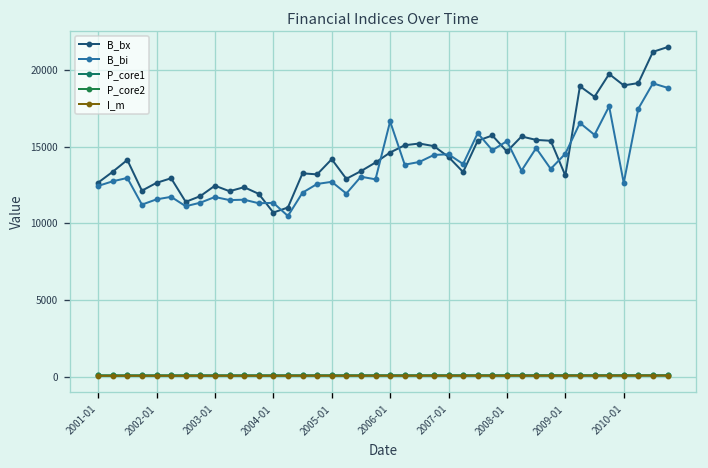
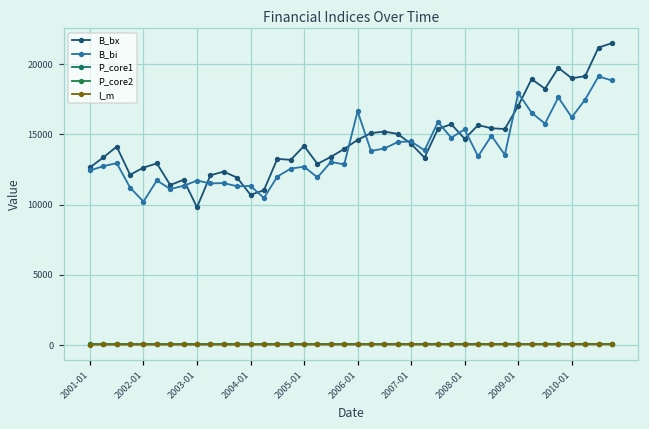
B_bi, 2002-01: 11600 -> 10200
B_bx, 2003-01: 12400 -> 9800
B_bx, 2009-01: 13100 -> 17000
B_bi, 2009-01: 14500 -> 17900
B_bi, 2010-01: 12600 -> 16200
